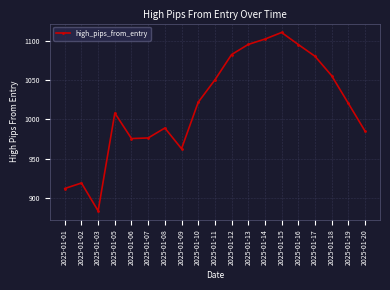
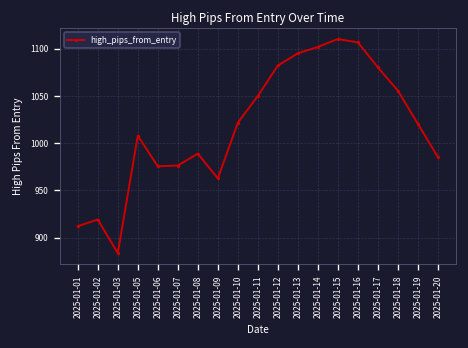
2025-01-16: 1100 -> 1110
